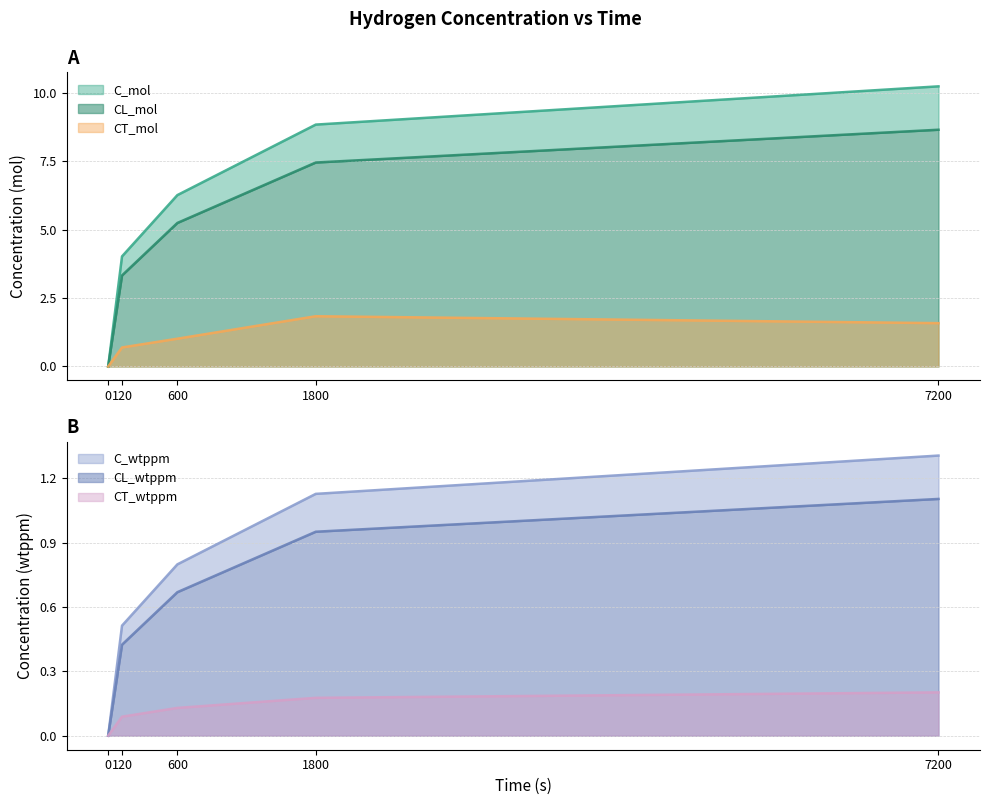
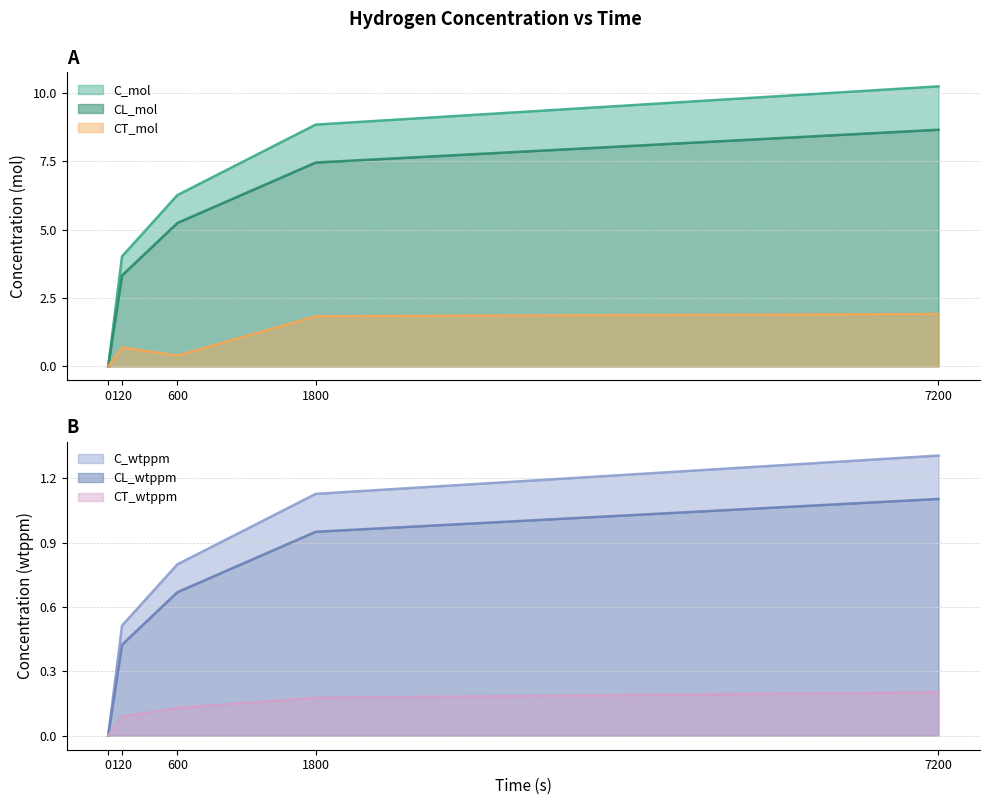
A, CT_mol, 600: 1.0 -> 0.4
A, CT_mol, 7200: 1.6 -> 1.9
